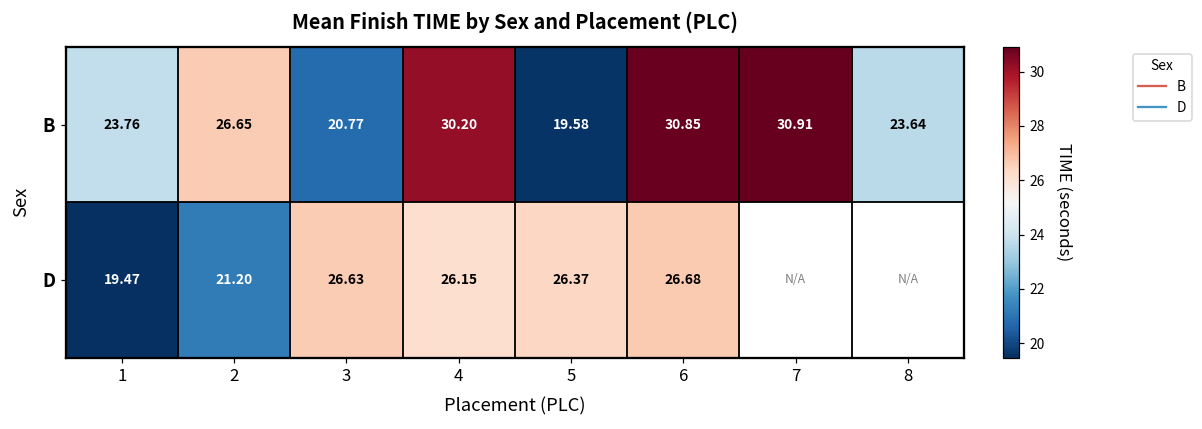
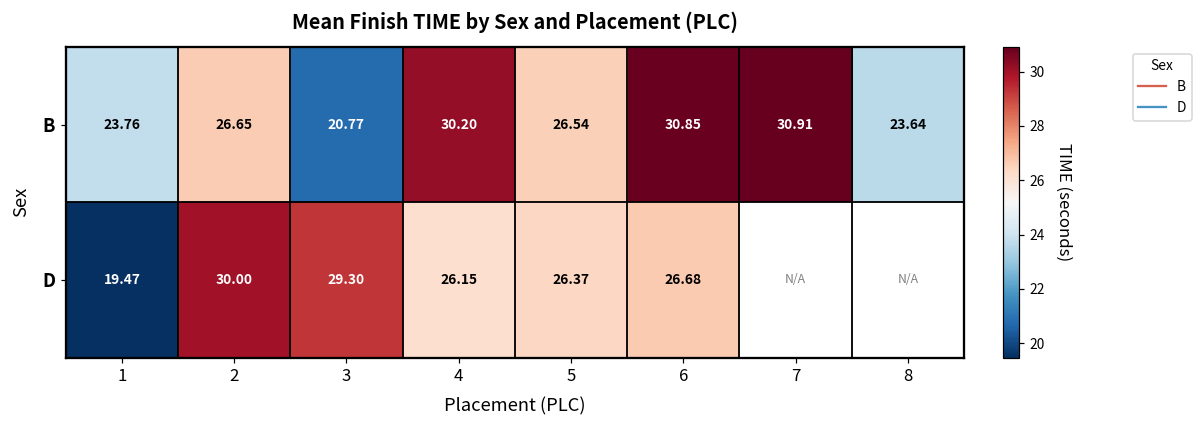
B, 5: 19.58 -> 26.54
D, 2: 21.20 -> 30.00
D, 3: 26.63 -> 29.30
